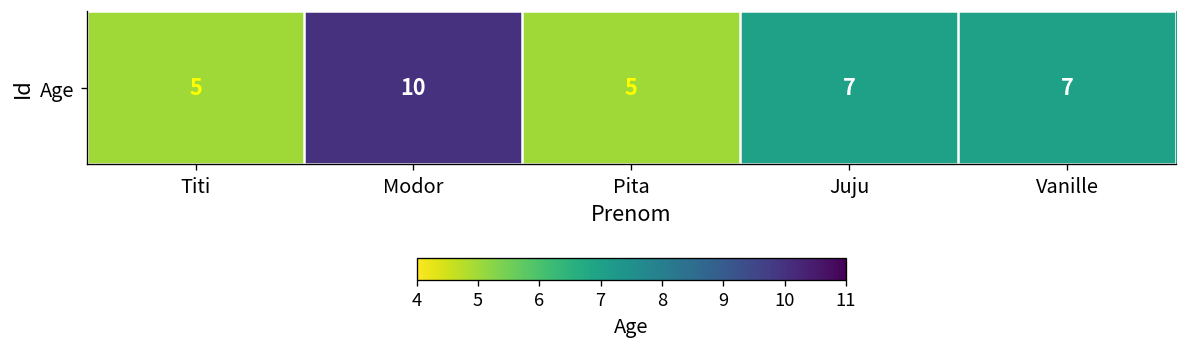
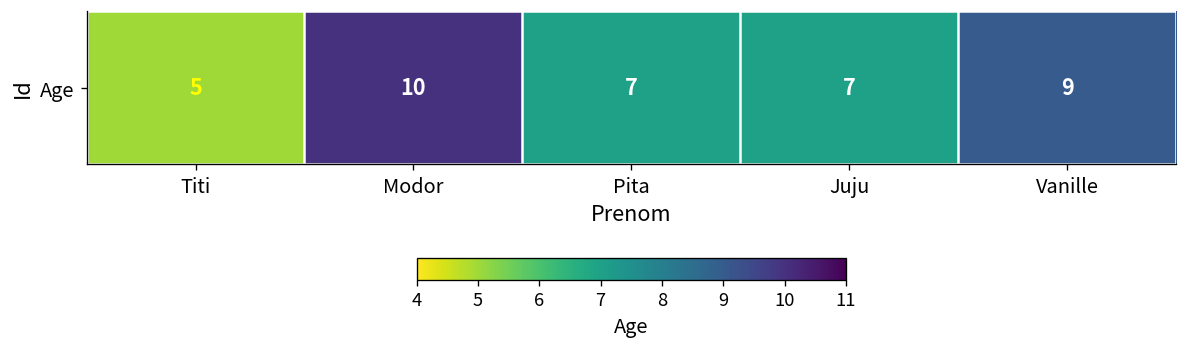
Age, Pita: 5 -> 7
Age, Vanille: 7 -> 9
